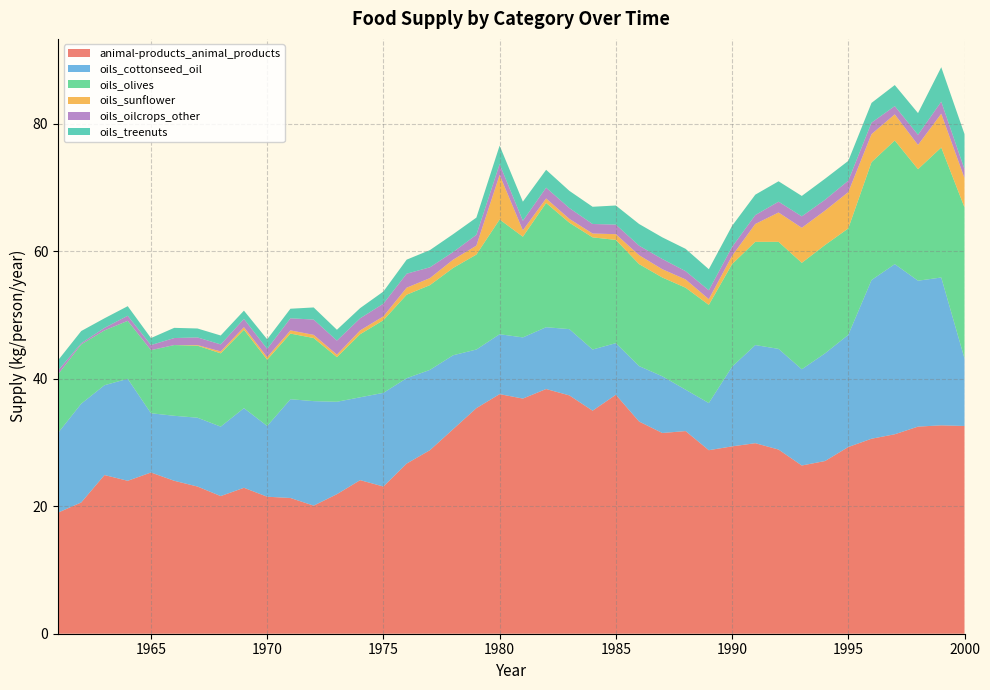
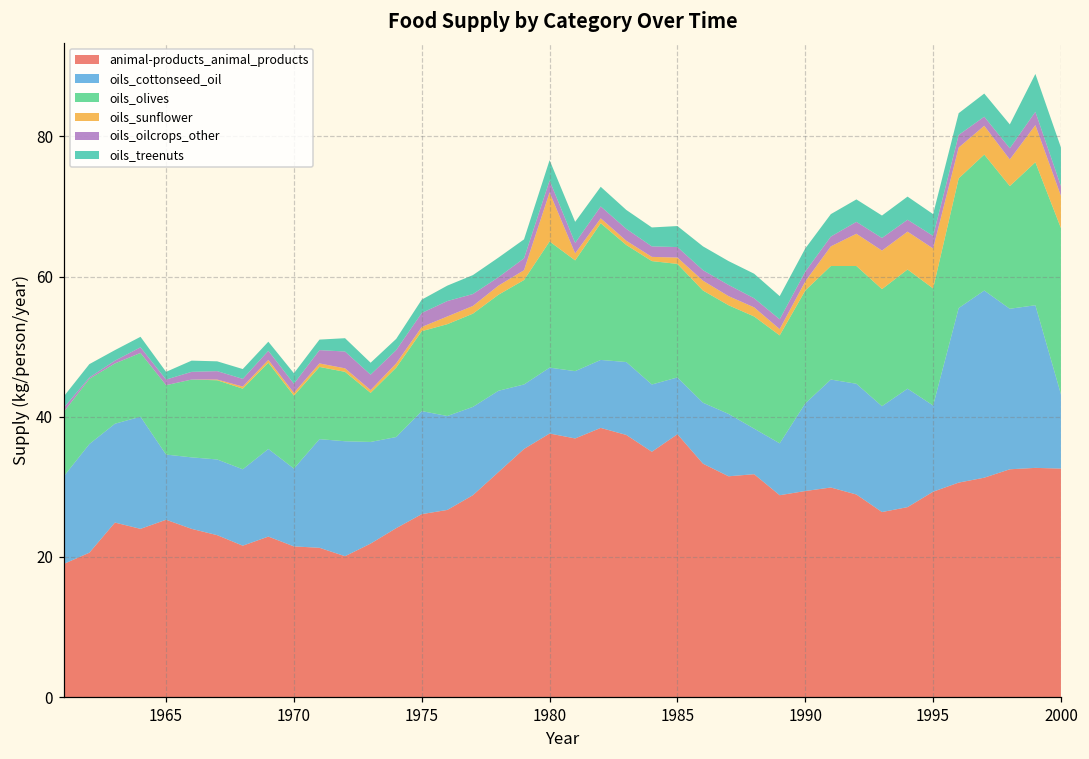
animal-products_animal_products, 1975: 23 -> 26
oils_cottonseed_oil, 1995: 18 -> 12
